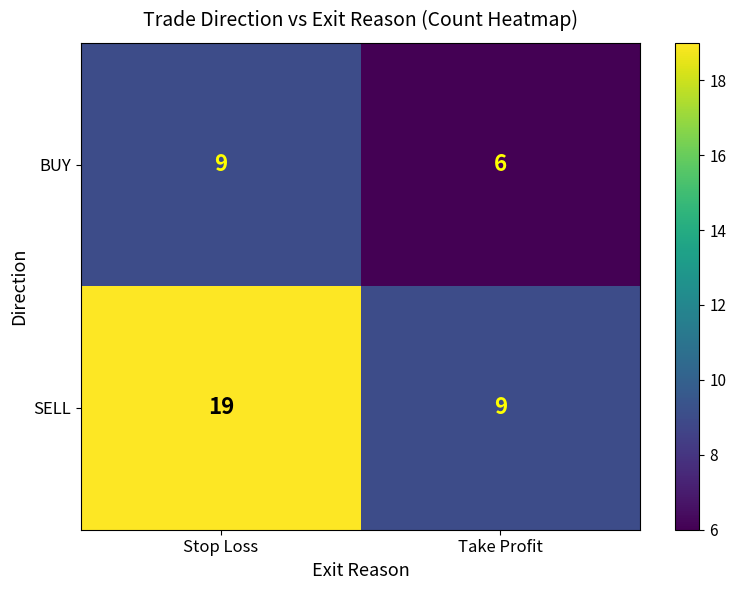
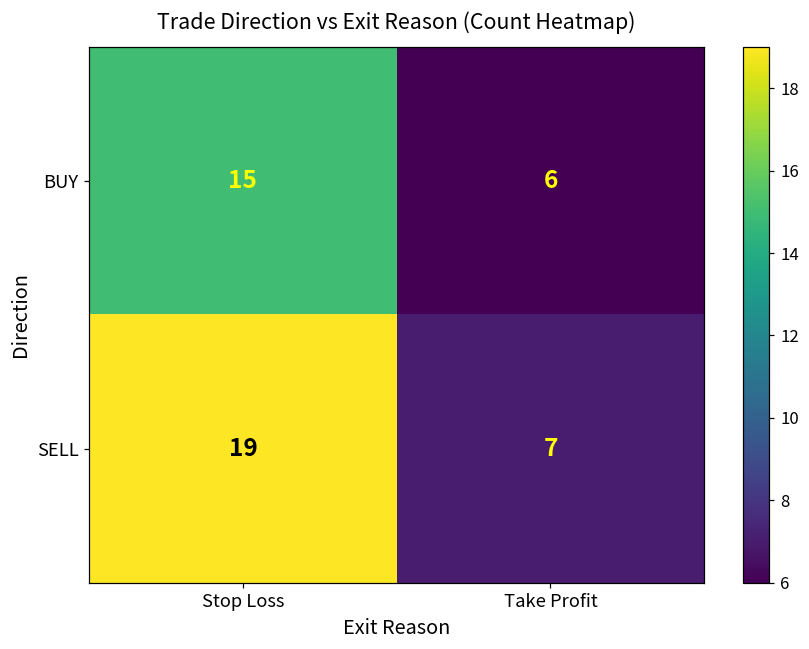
BUY, Stop Loss: 9 -> 15
SELL, Take Profit: 9 -> 7
